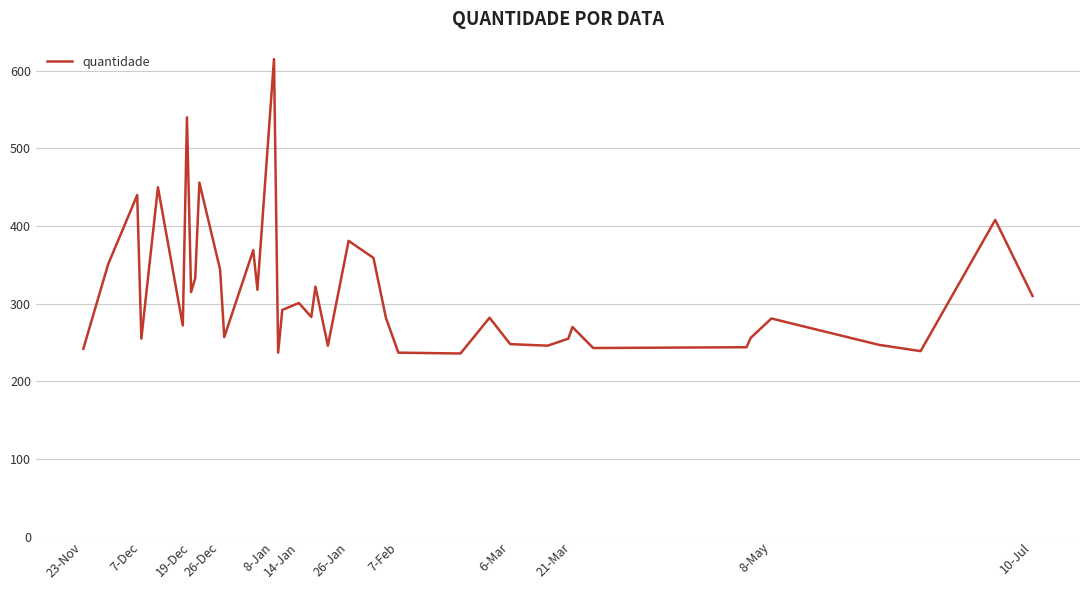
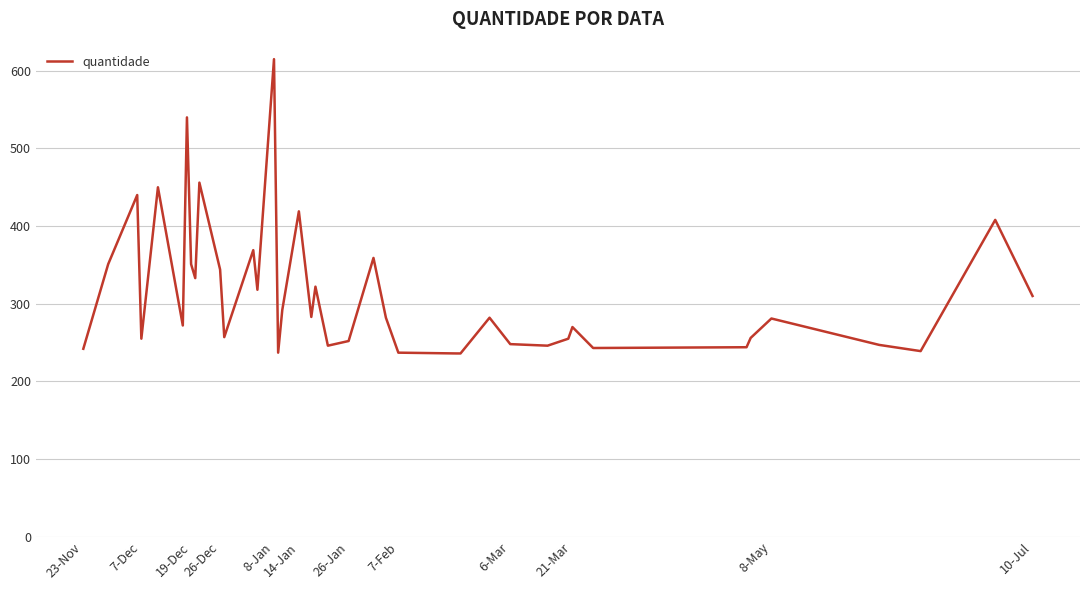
19-Dec: 320 -> 350
14-Jan: 300 -> 420
26-Jan: 380 -> 250
